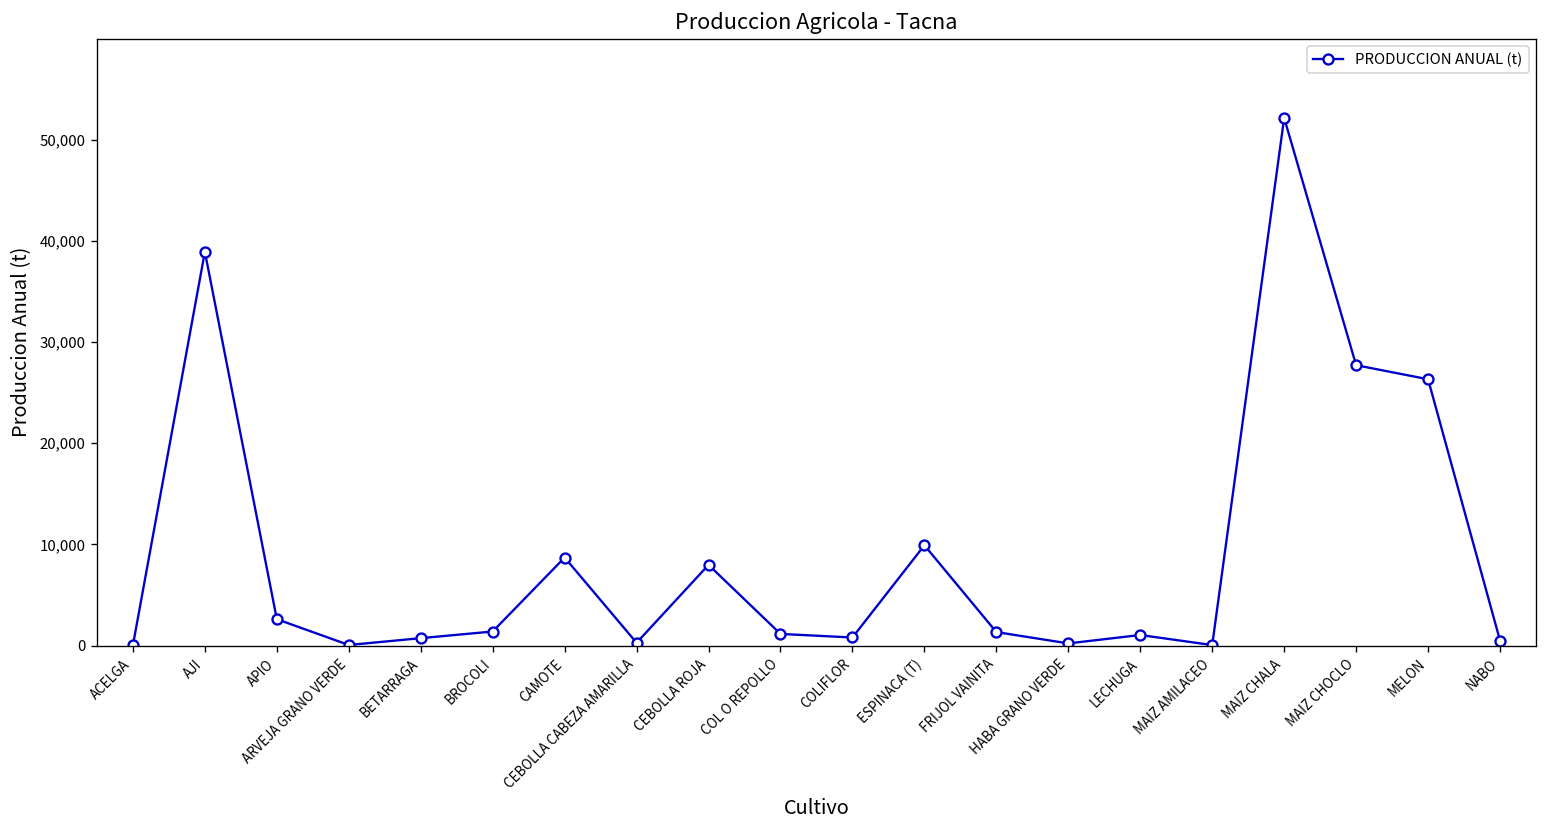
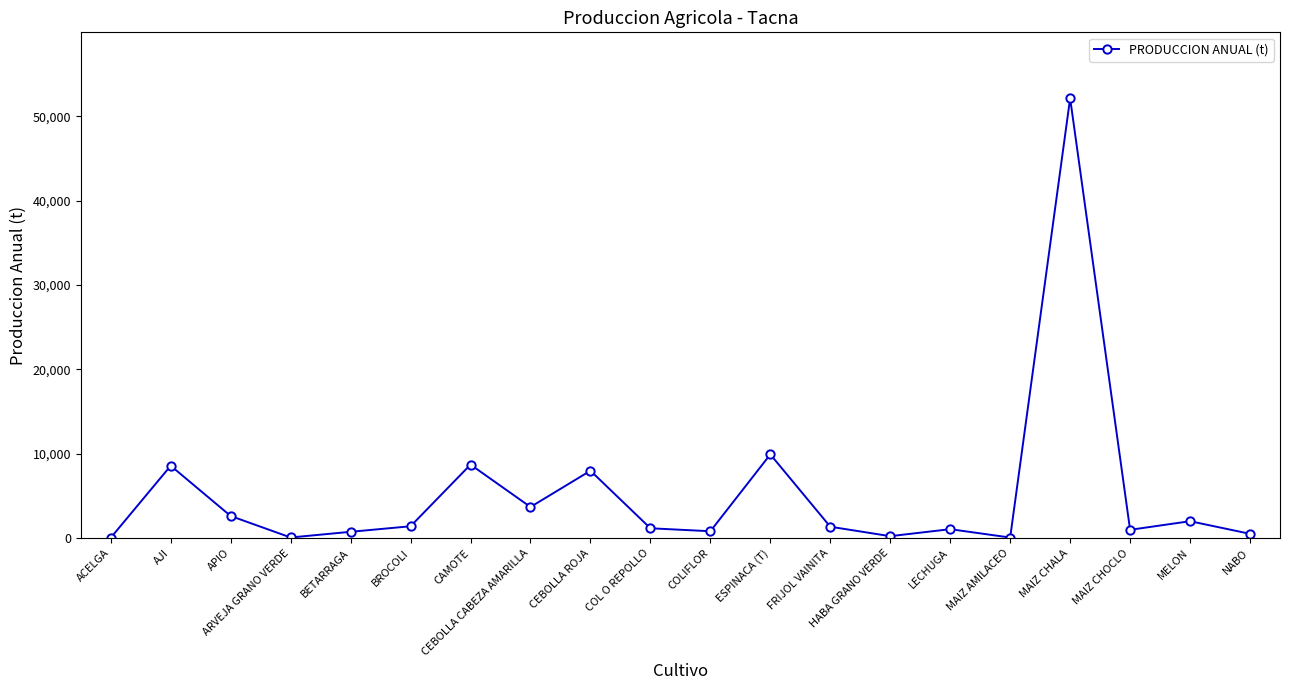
AJI: 39,000 -> 9,000
CEBOLLA CABEZA AMARILLA: 0 -> 4,000
MAIZ CHOCLO: 28,000 -> 1,000
MELON: 26,000 -> 2,000
